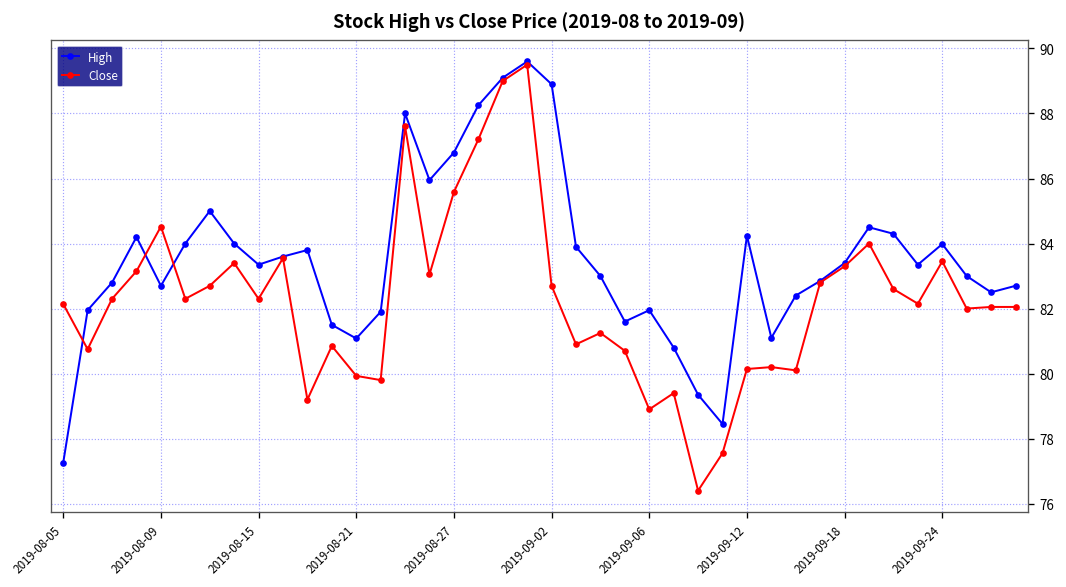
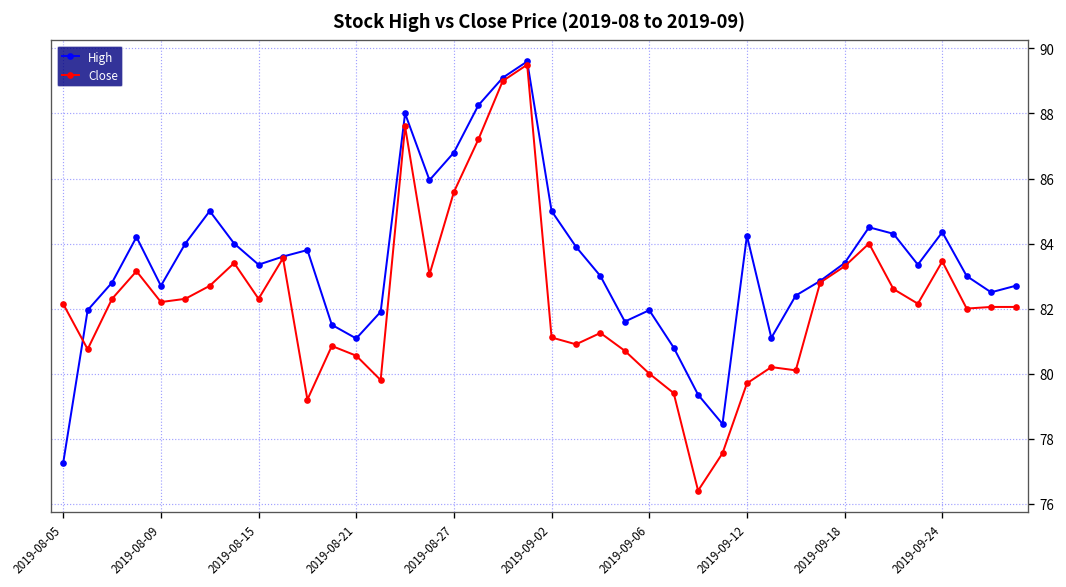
Close, 2019-08-09: 84.5 -> 82.2
Close, 2019-08-21: 79.9 -> 80.6
High, 2019-09-02: 88.9 -> 85.0
Close, 2019-09-02: 82.7 -> 81.1
Close, 2019-09-06: 78.9 -> 80.0
Close, 2019-09-12: 80.1 -> 79.7
High, 2019-09-24: 84.0 -> 84.3
